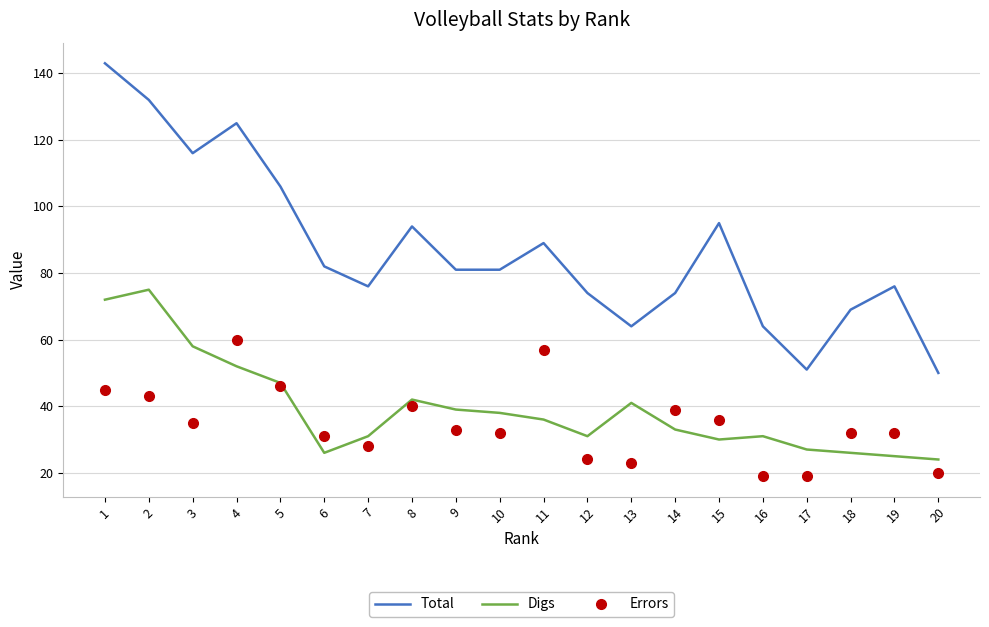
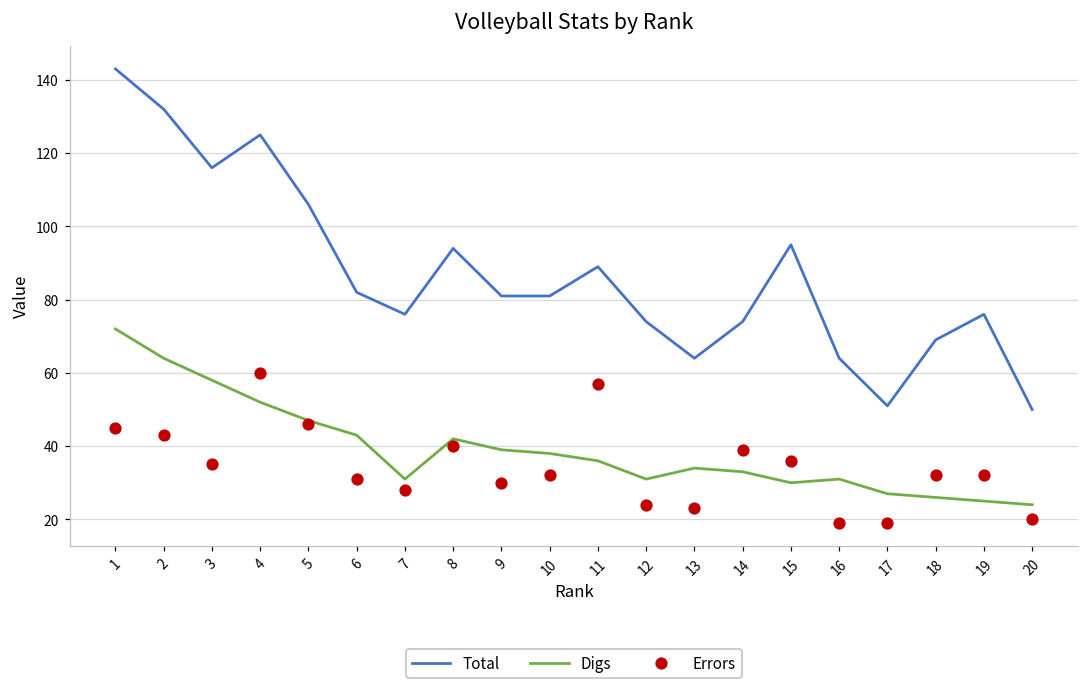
Digs, 2: 75 -> 64
Digs, 6: 26 -> 43
Errors, 9: 33 -> 30
Digs, 13: 41 -> 34
